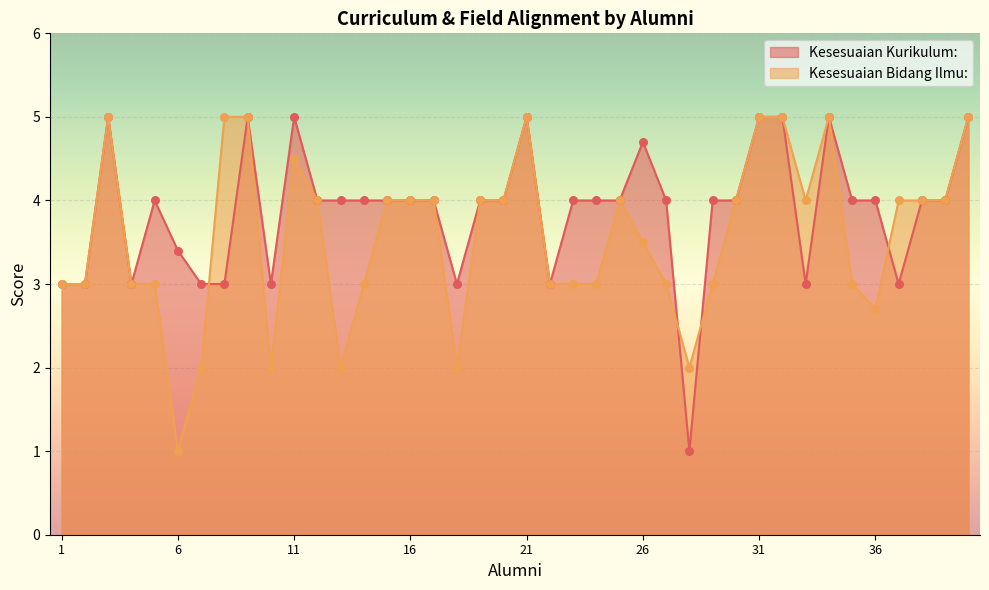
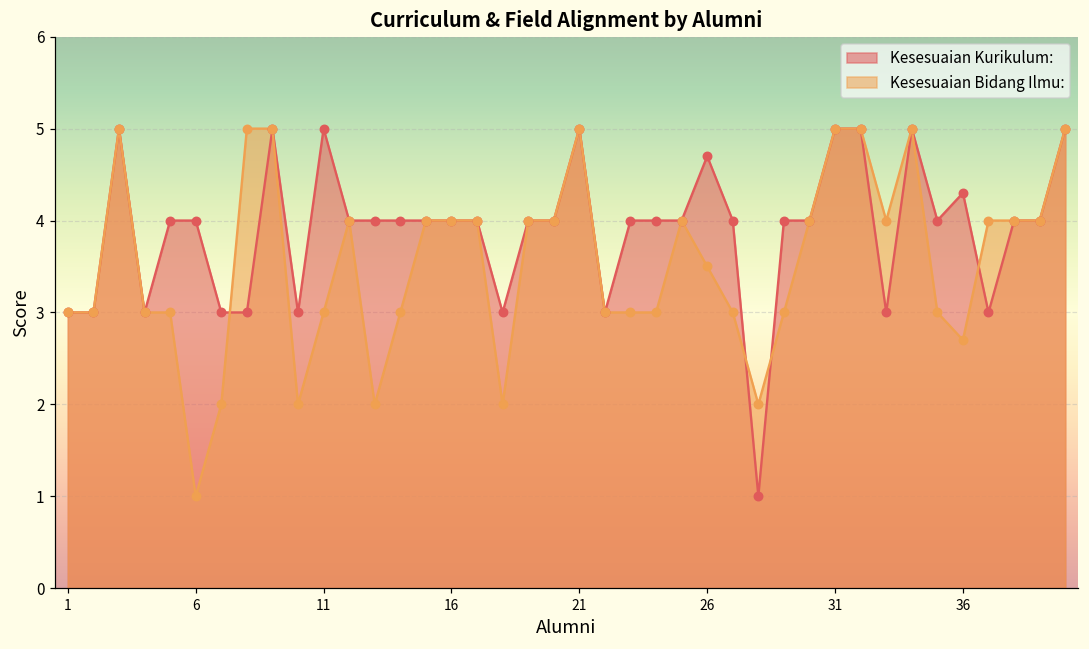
Kesesuaian Kurikulum:, 6: 3.4 -> 4.0
Kesesuaian Bidang Ilmu:, 11: 4.5 -> 3.0
Kesesuaian Kurikulum:, 36: 4.0 -> 4.3
